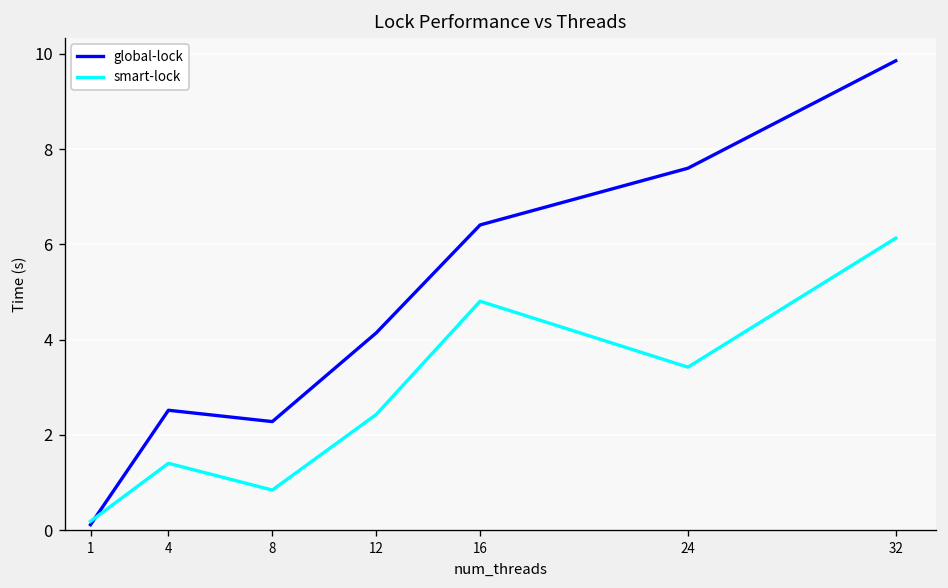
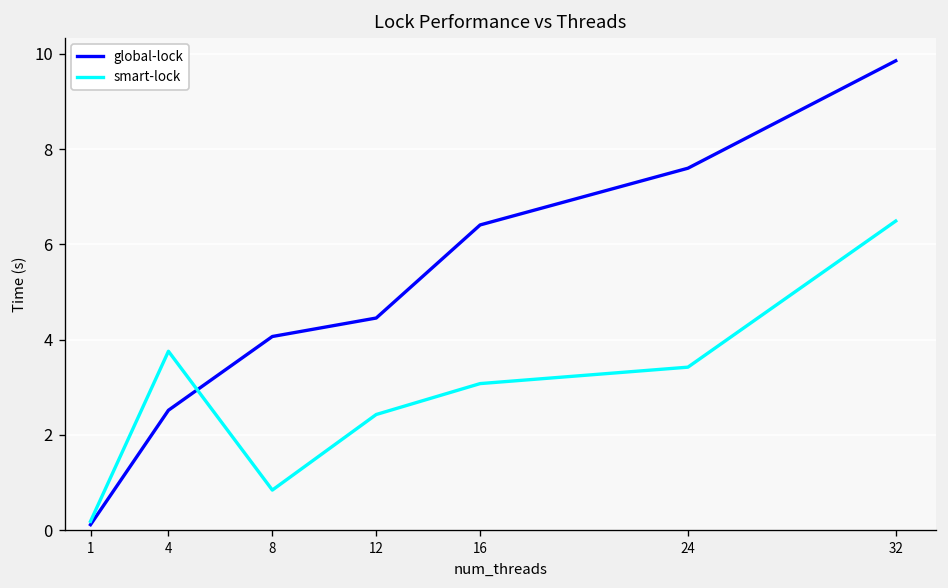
smart-lock, 4: 1.4 -> 3.8
global-lock, 8: 2.3 -> 4.1
global-lock, 12: 4.1 -> 4.5
smart-lock, 16: 4.8 -> 3.1
smart-lock, 32: 6.1 -> 6.5
